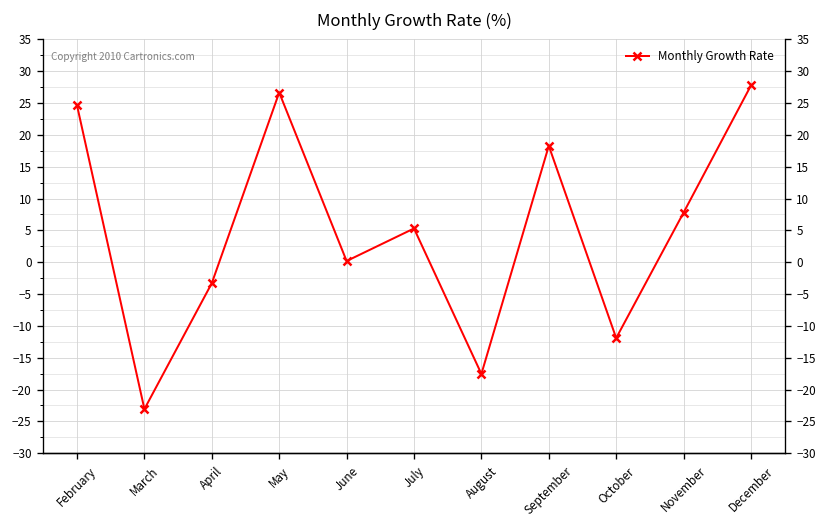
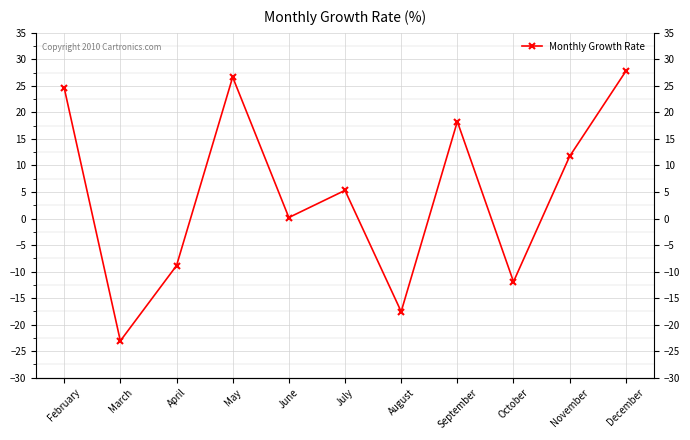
April: -3 -> -9
November: 8 -> 12
